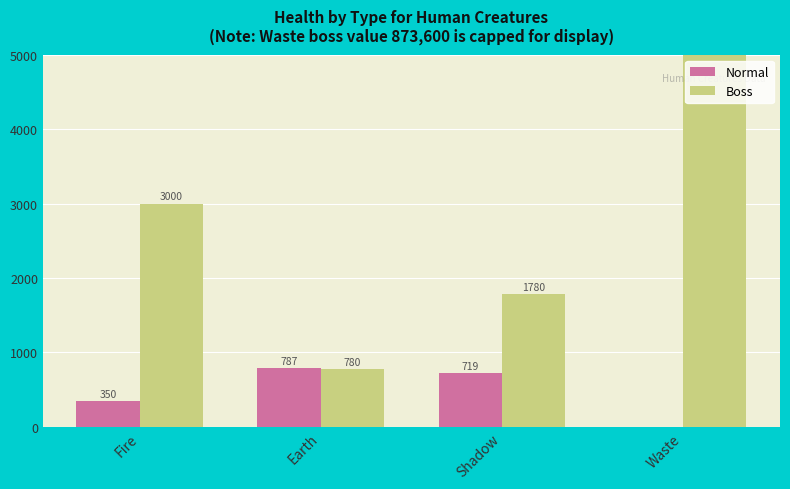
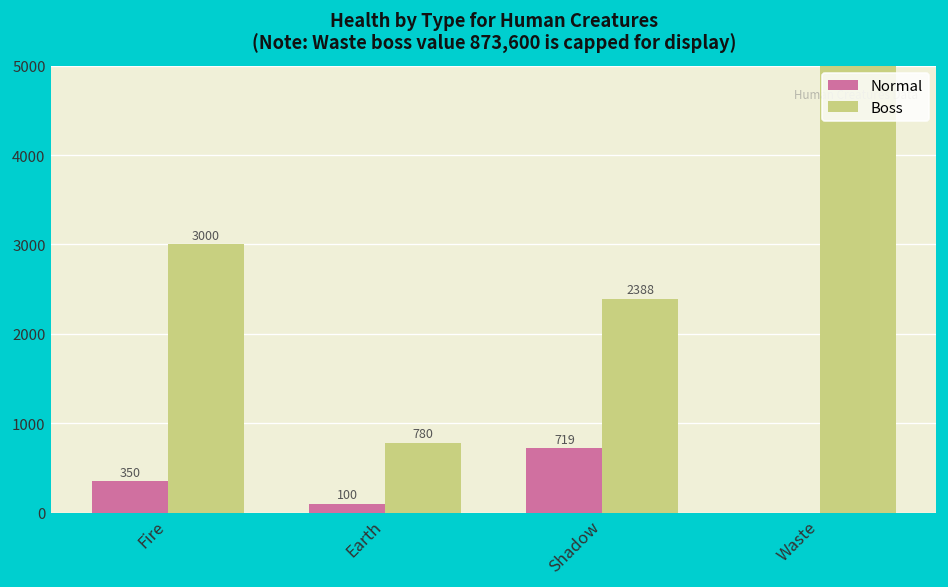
Normal, Earth: 787 -> 100
Boss, Shadow: 1780 -> 2388
